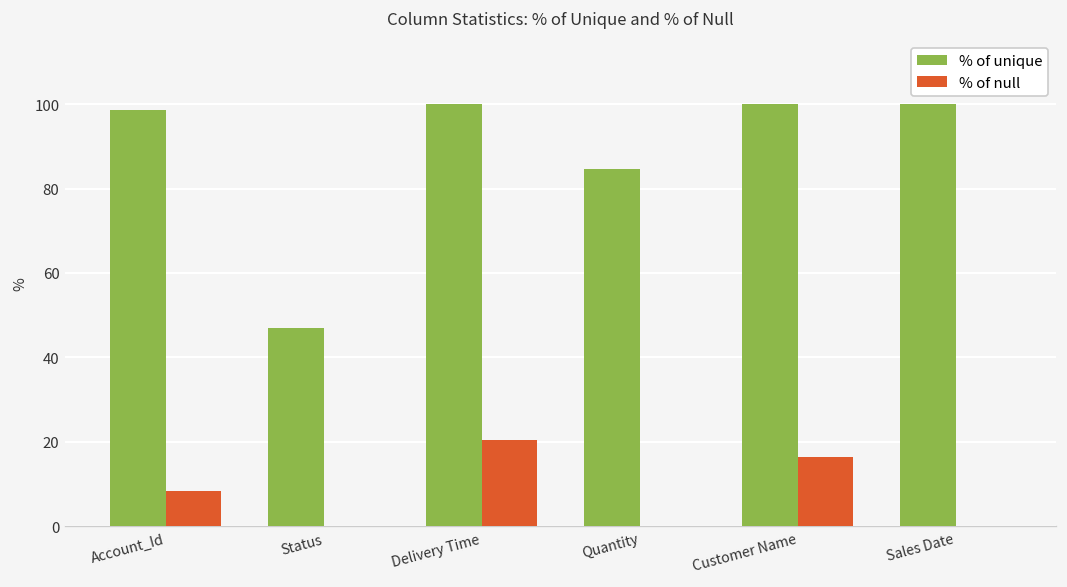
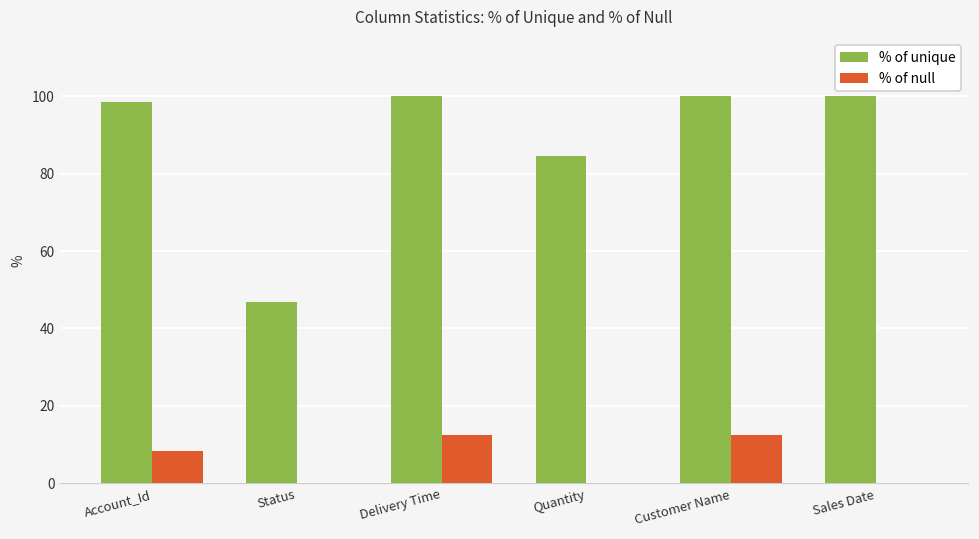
% of null, Delivery Time: 20 -> 13
% of null, Customer Name: 17 -> 13
